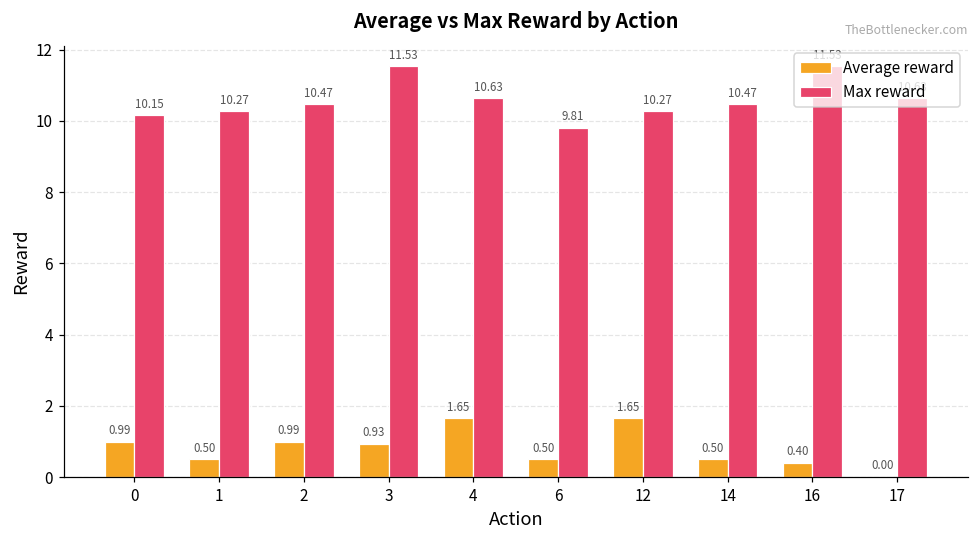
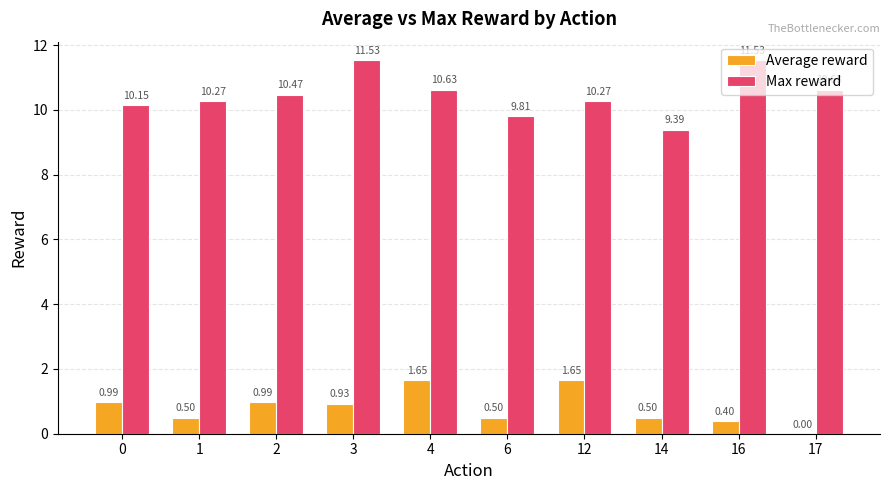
Max reward, 14: 10.47 -> 9.39
